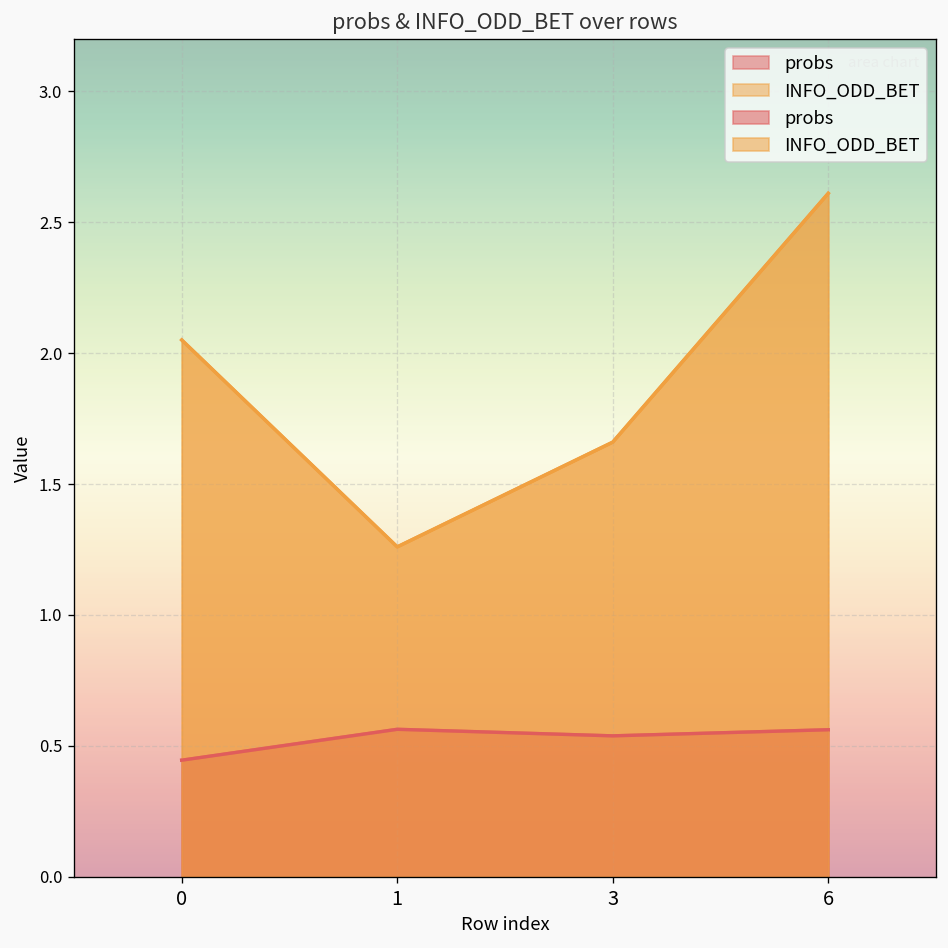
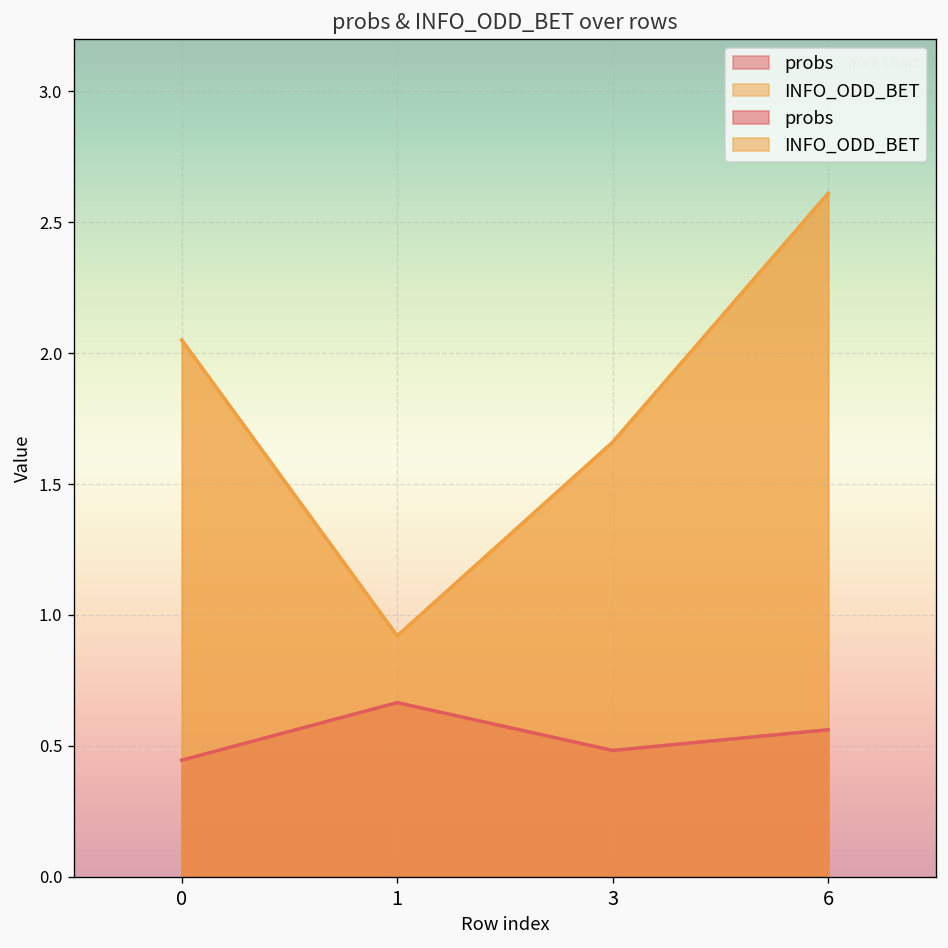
probs, 1: 0.56 -> 0.67
INFO_ODD_BET, 1: 1.26 -> 0.92
probs, 3: 0.54 -> 0.48
